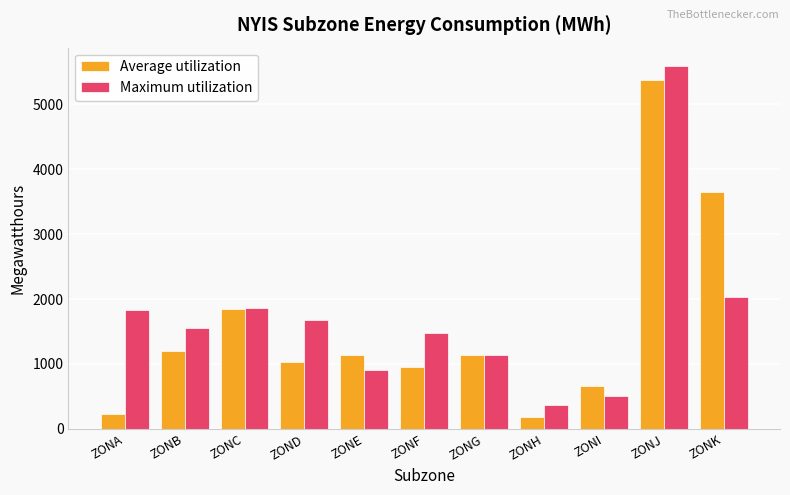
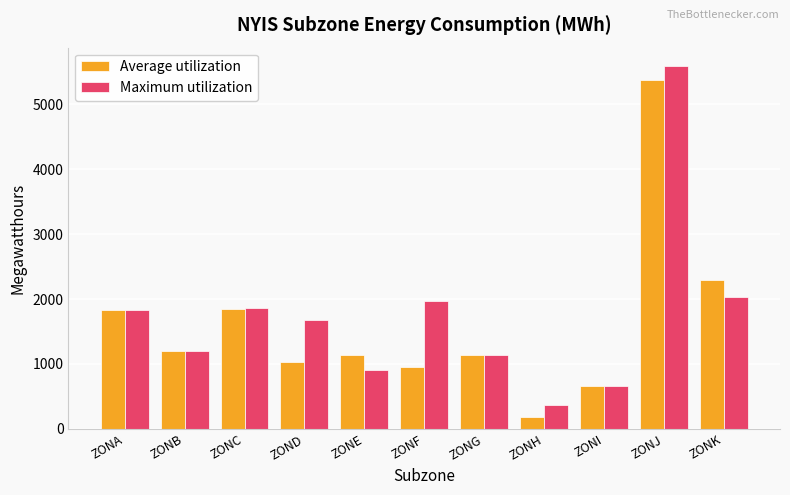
Average utilization, ZONA: 200 -> 1800
Maximum utilization, ZONB: 1600 -> 1200
Maximum utilization, ZONF: 1500 -> 2000
Maximum utilization, ZONI: 500 -> 700
Average utilization, ZONK: 3600 -> 2300
